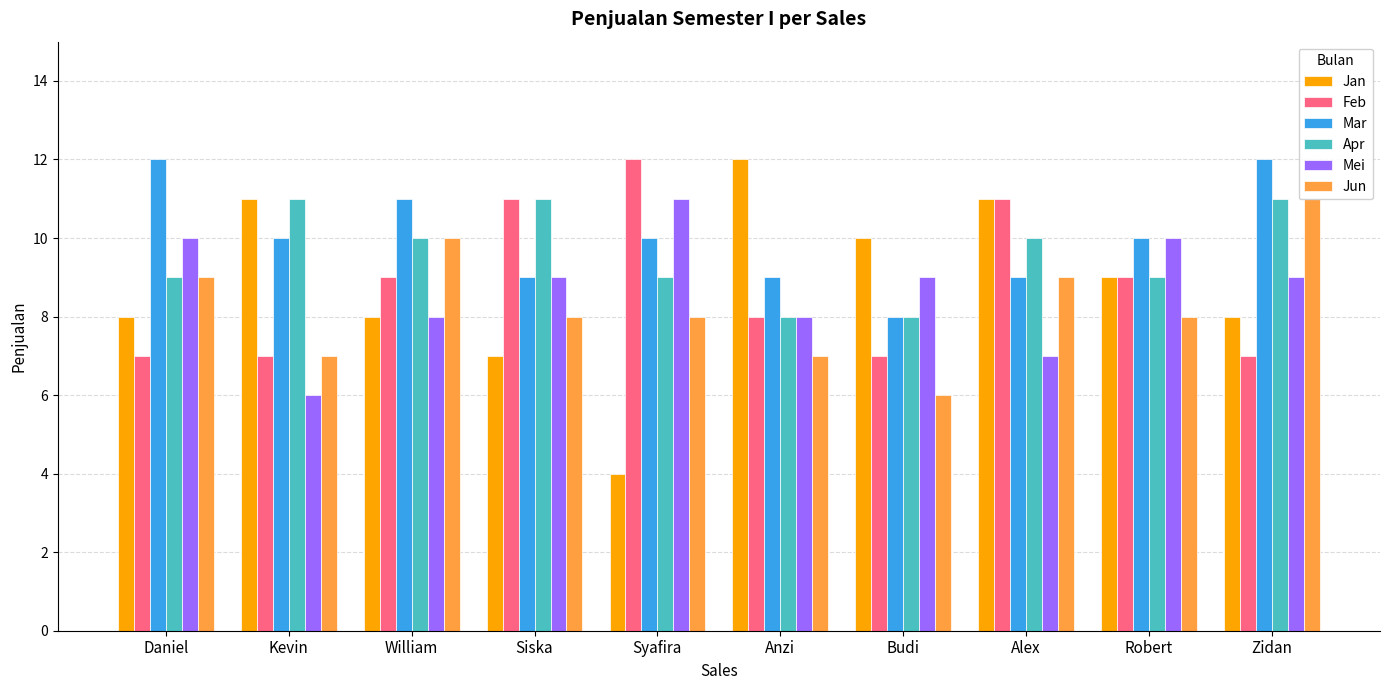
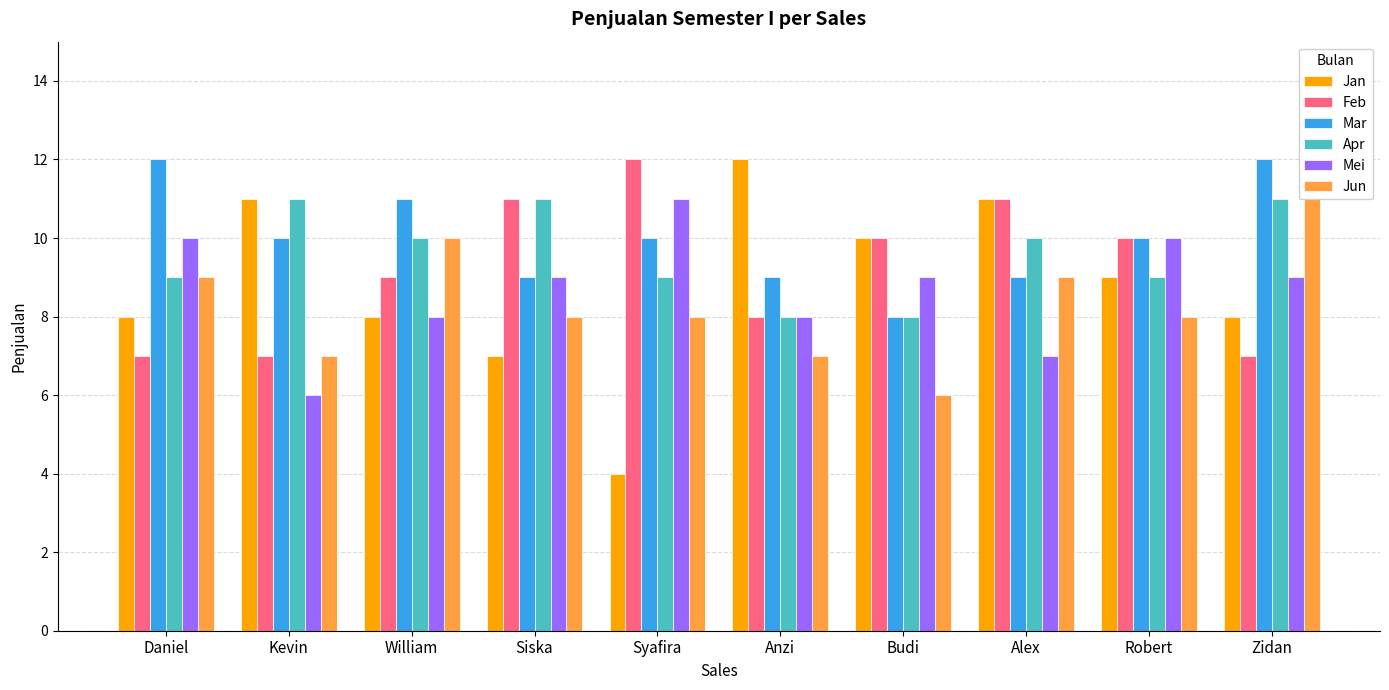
Feb, Budi: 7 -> 10
Feb, Robert: 9 -> 10
